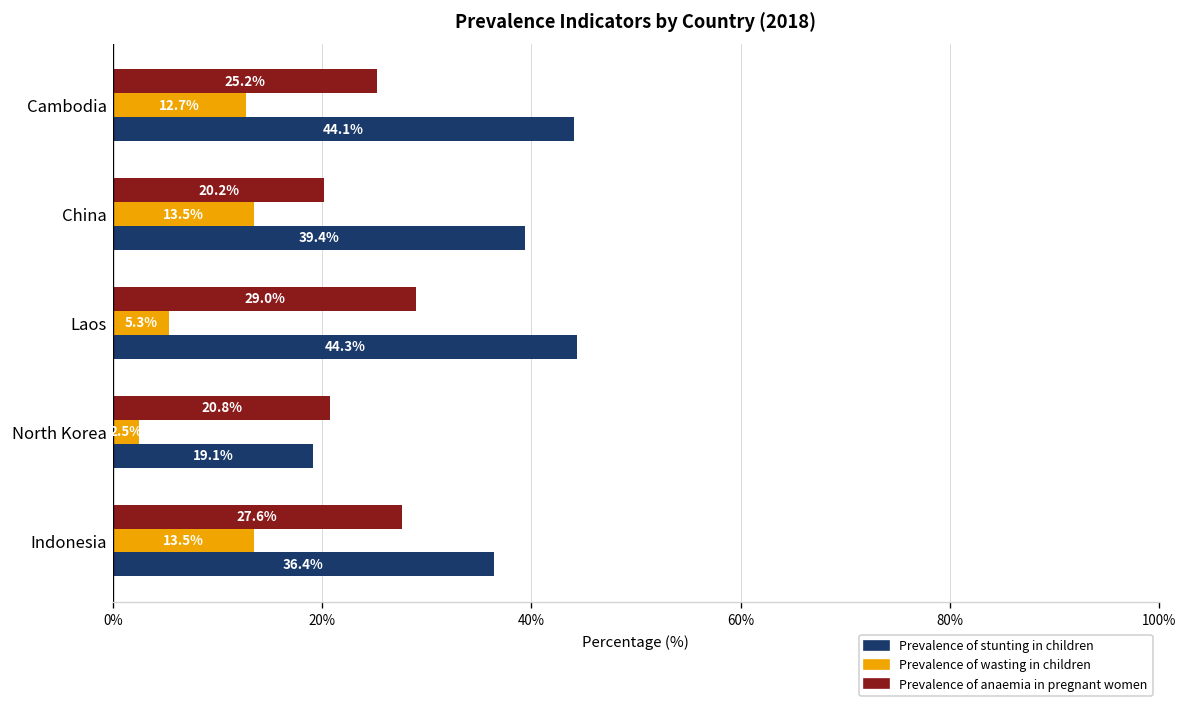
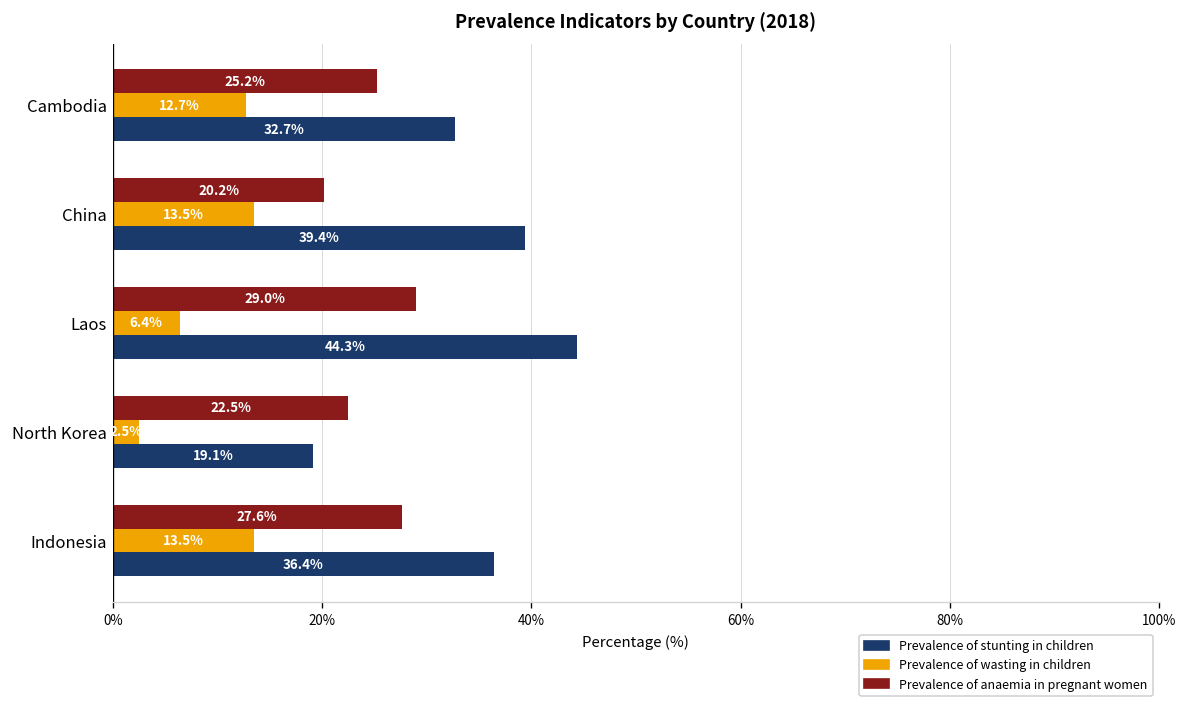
Prevalence of stunting in children, Cambodia: 44.1% -> 32.7%
Prevalence of wasting in children, Laos: 5.3% -> 6.4%
Prevalence of anaemia in pregnant women, North Korea: 20.8% -> 22.5%
